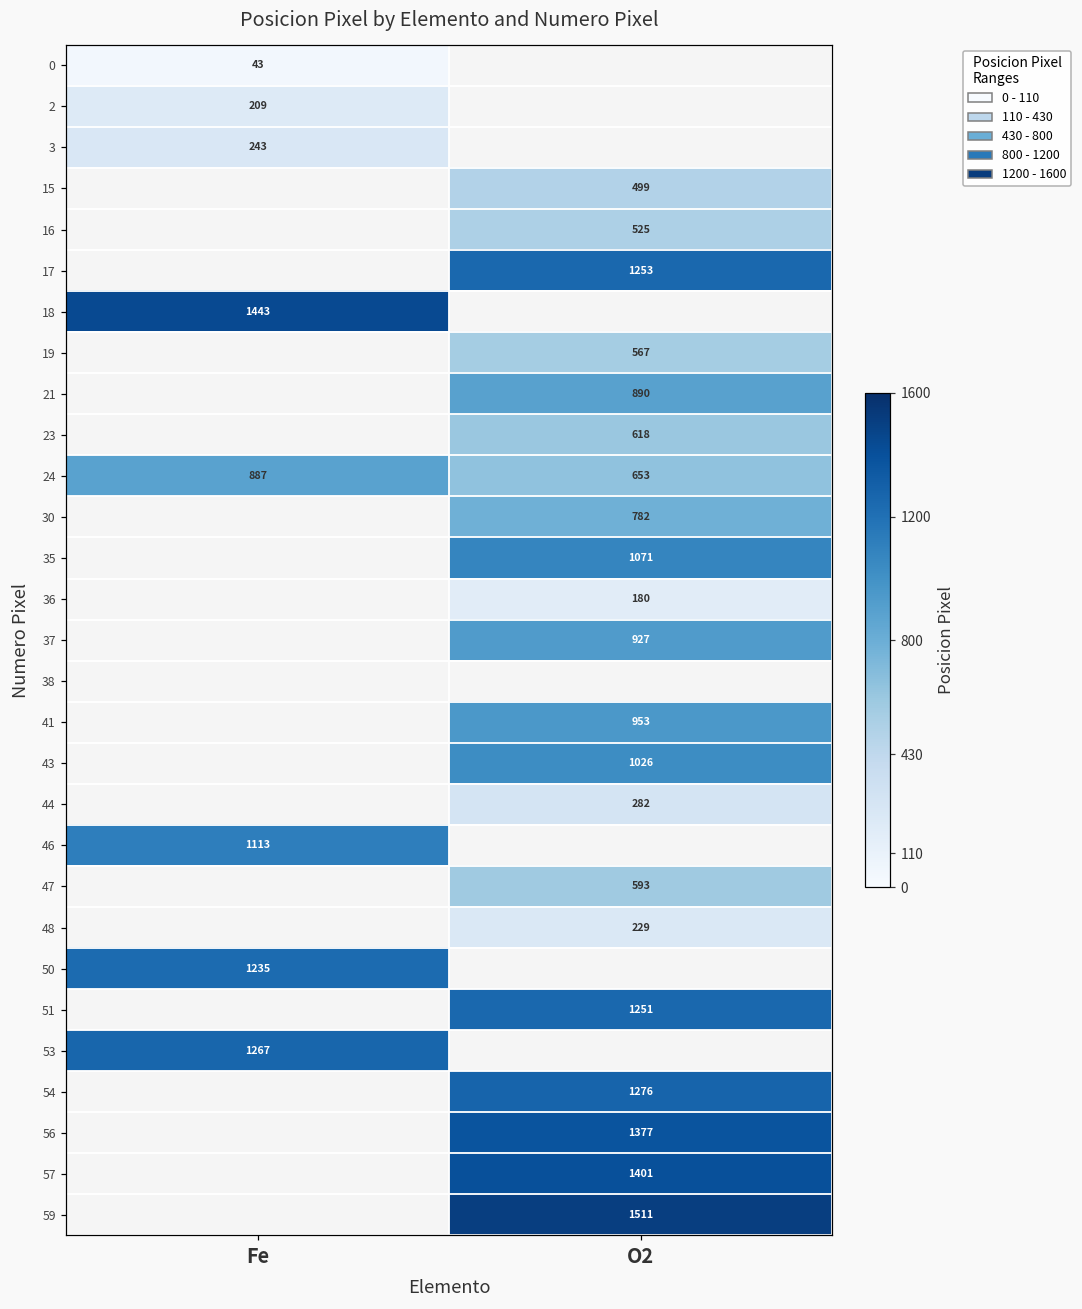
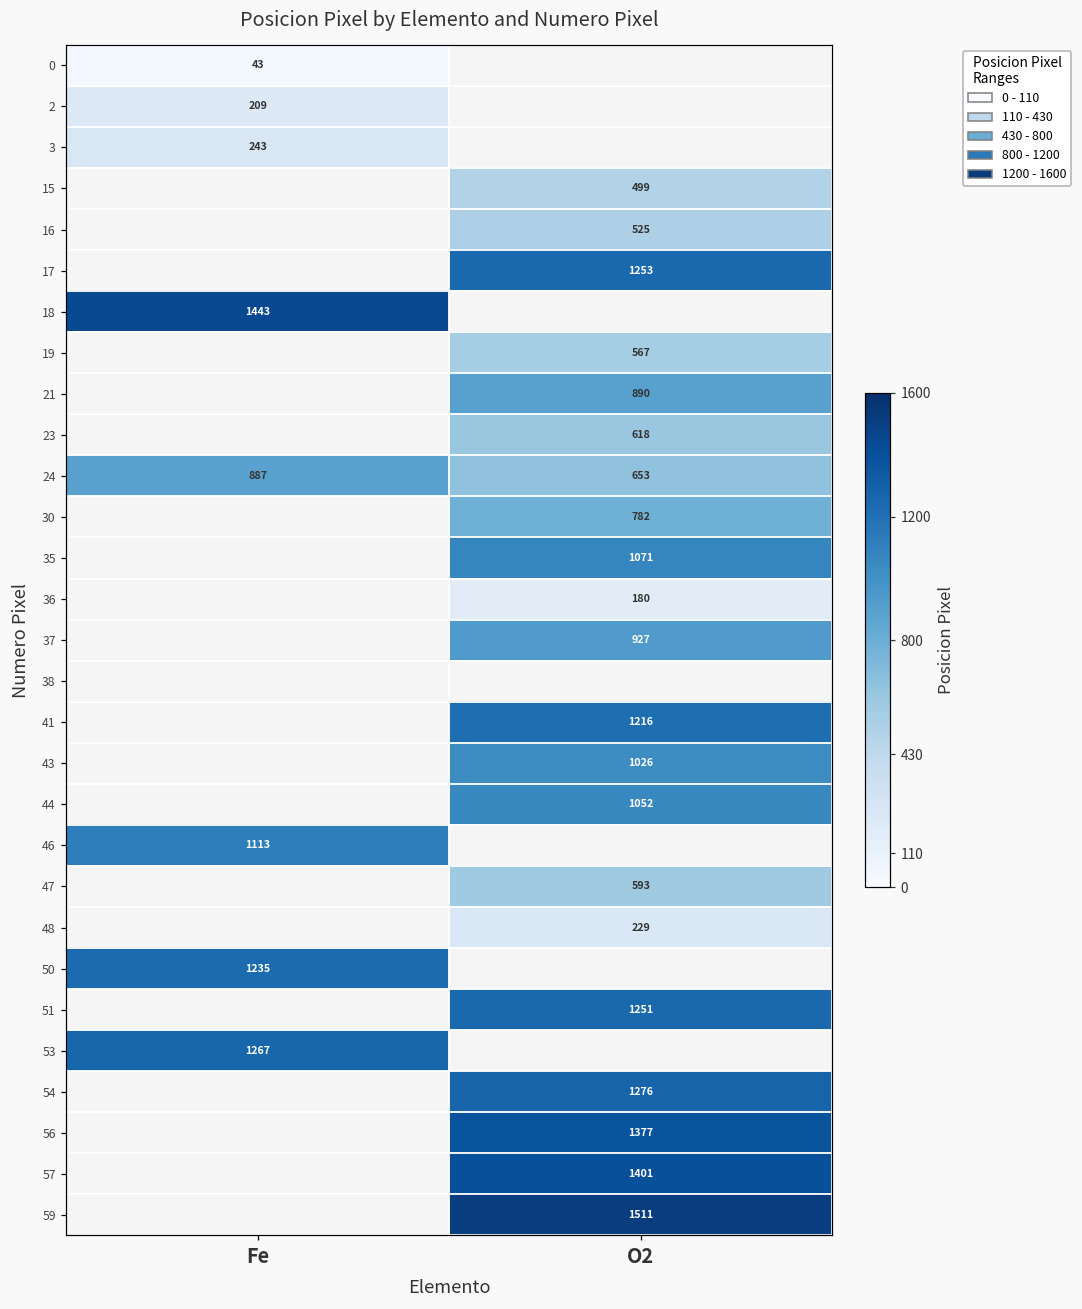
41, O2: 953 -> 1216
44, O2: 282 -> 1052
